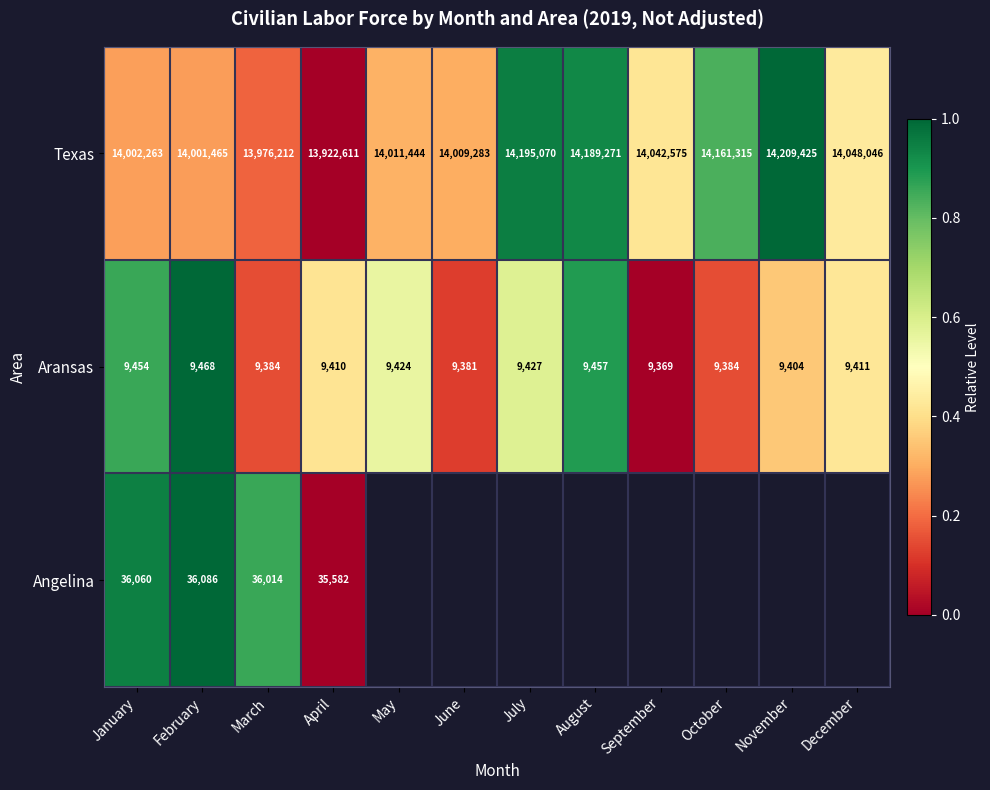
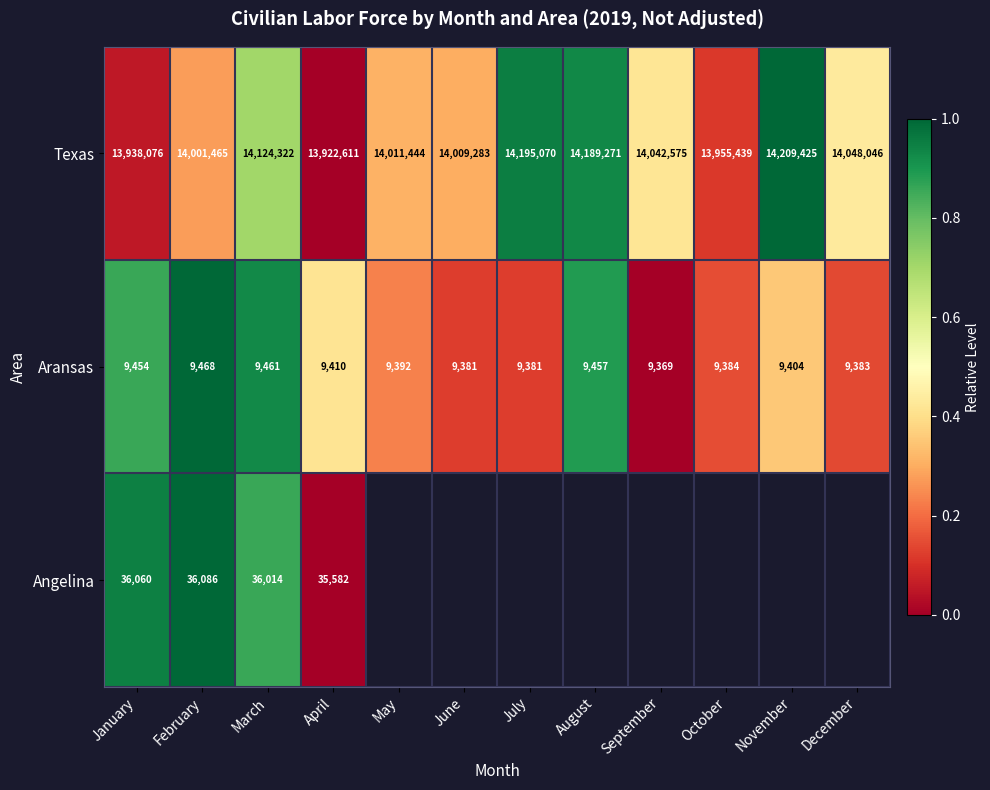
Texas, January: 14,002,263 -> 13,938,076
Texas, March: 13,976,212 -> 14,124,322
Texas, October: 14,161,315 -> 13,955,439
Aransas, March: 9,384 -> 9,461
Aransas, May: 9,424 -> 9,392
Aransas, July: 9,427 -> 9,381
Aransas, December: 9,411 -> 9,383
